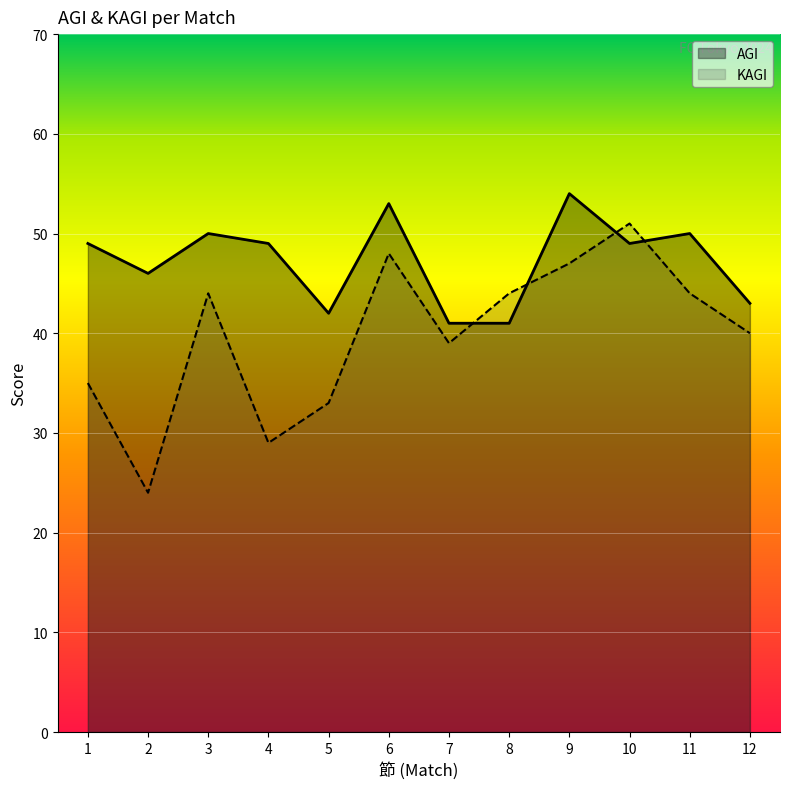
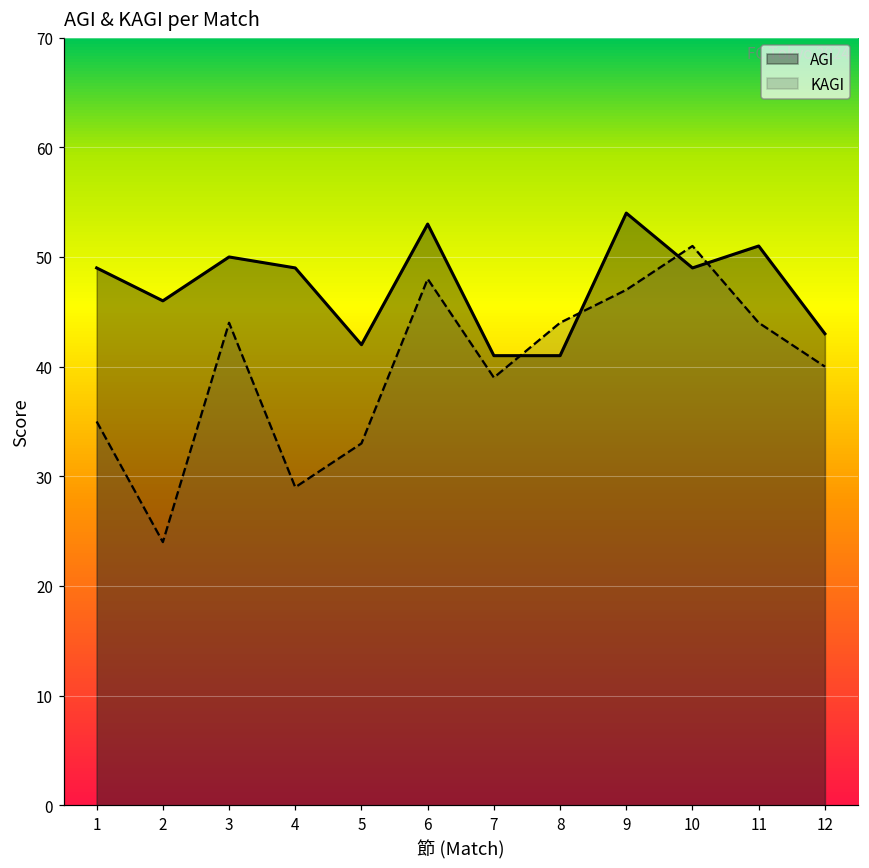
AGI, 11: 50 -> 51
